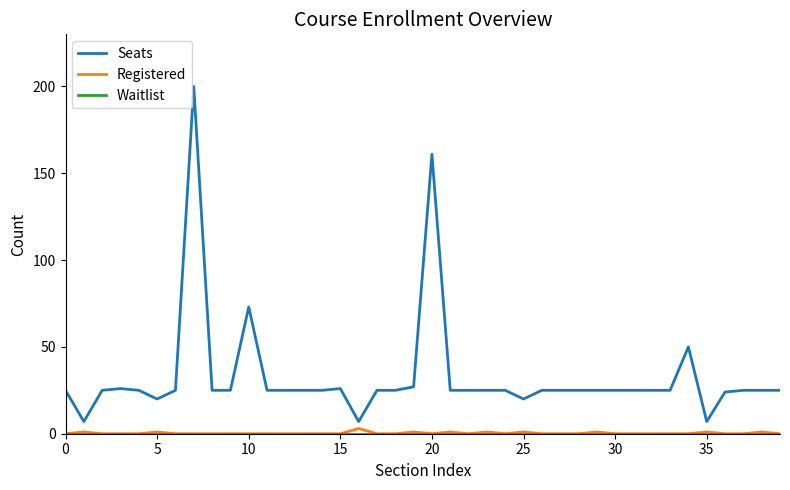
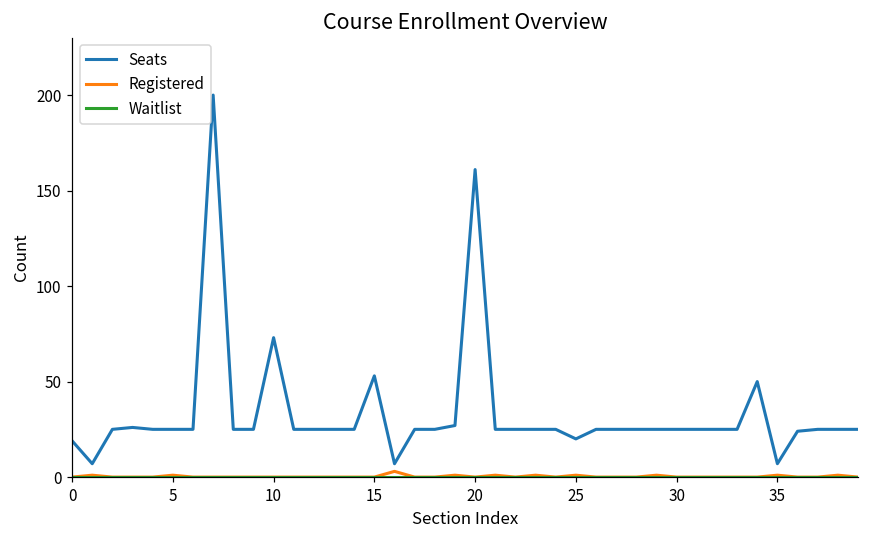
Seats, 0: 25 -> 19
Seats, 5: 20 -> 25
Seats, 15: 26 -> 53
